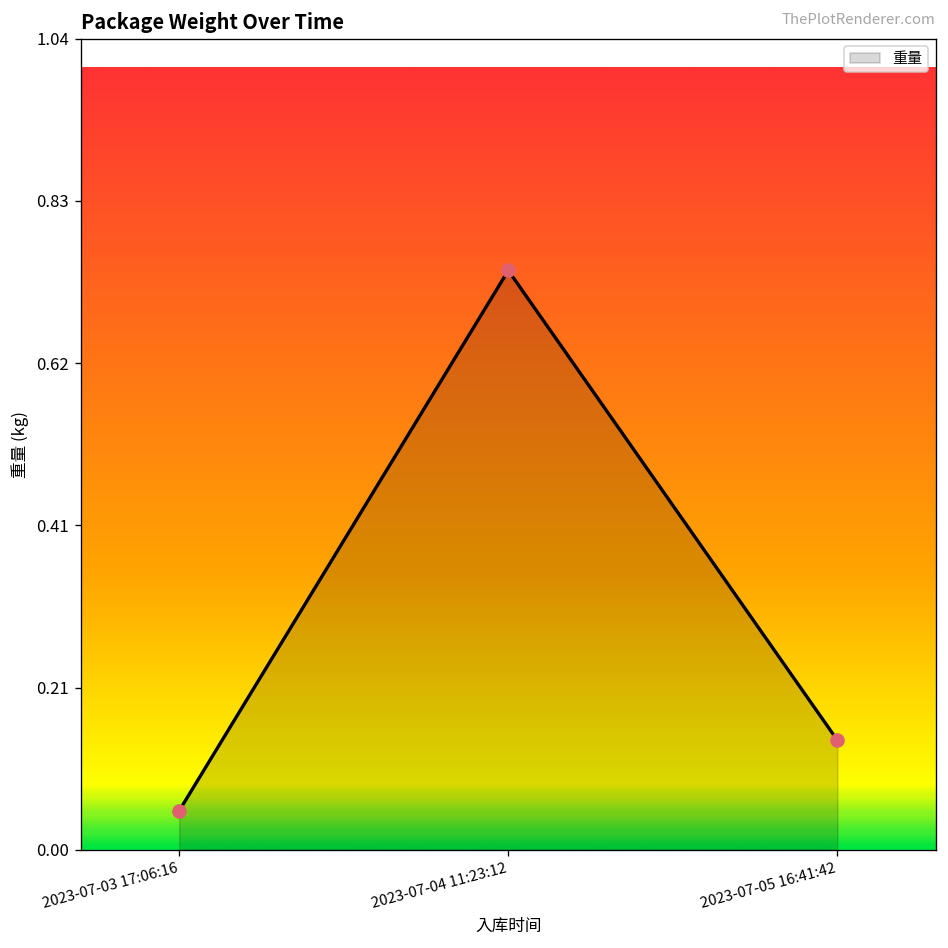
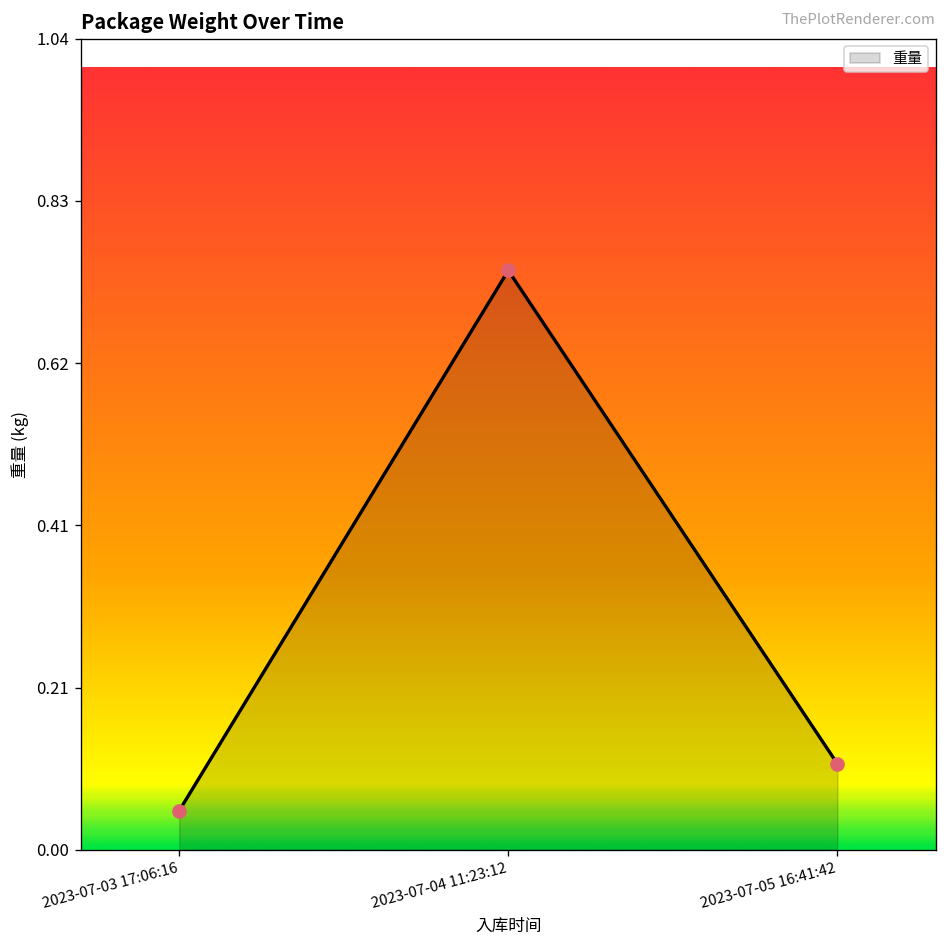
2023-07-05 16:41:42: 0.14 -> 0.11
